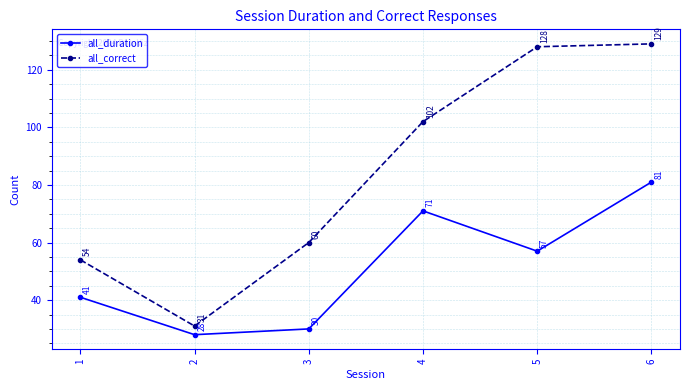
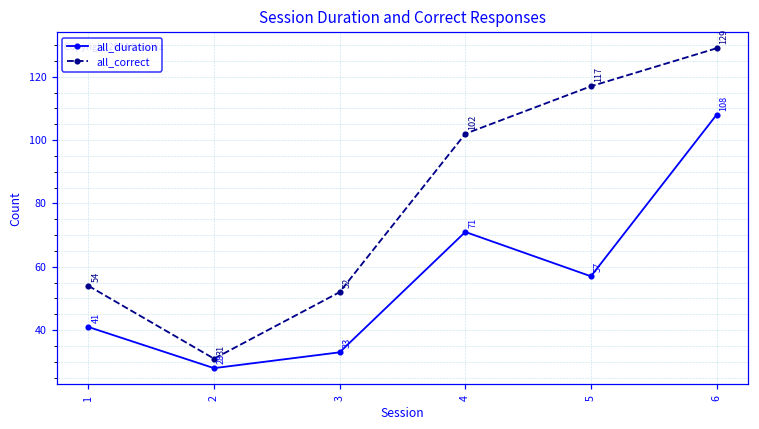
all_duration, 3: 30 -> 33
all_correct, 3: 60 -> 52
all_correct, 5: 128 -> 117
all_duration, 6: 81 -> 108
